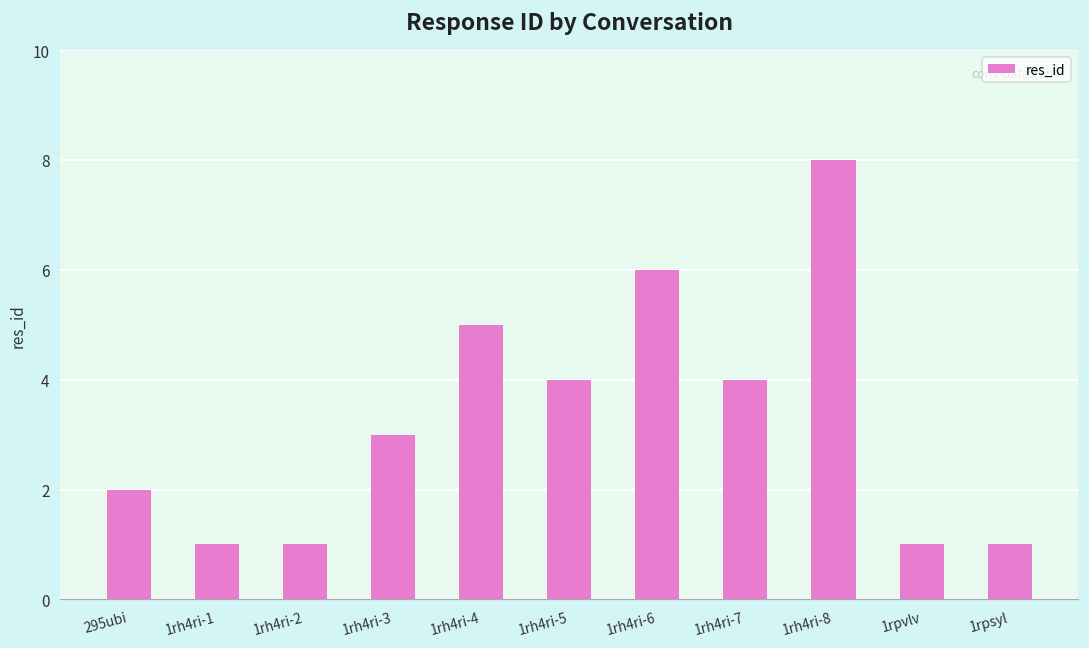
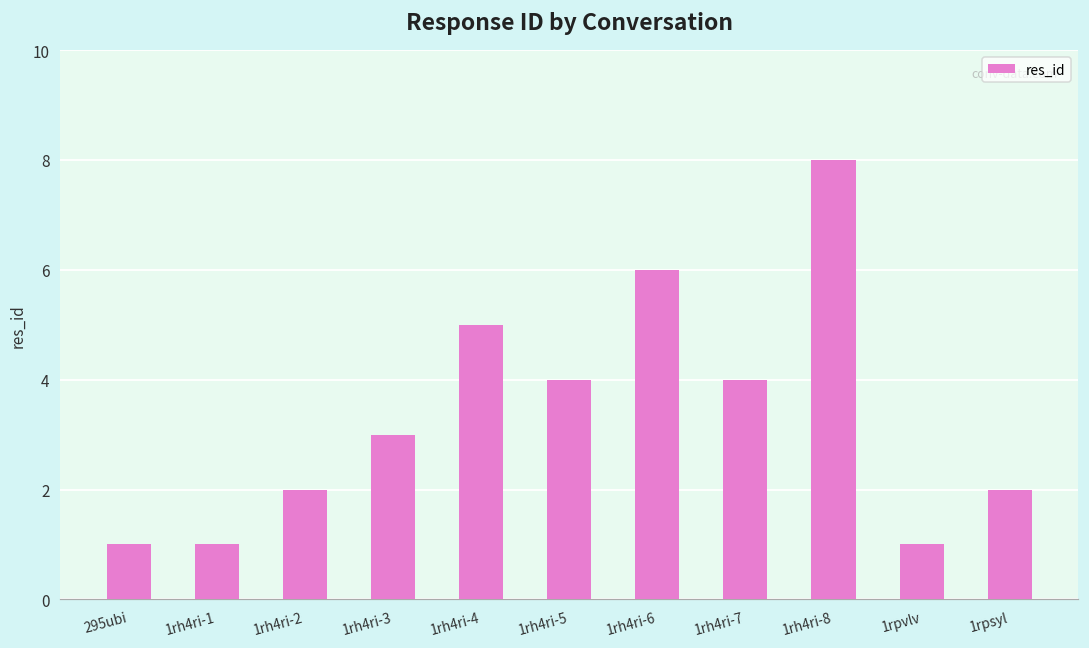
295ubi: 2 -> 1
1rh4ri-2: 1 -> 2
1rpsyl: 1 -> 2
